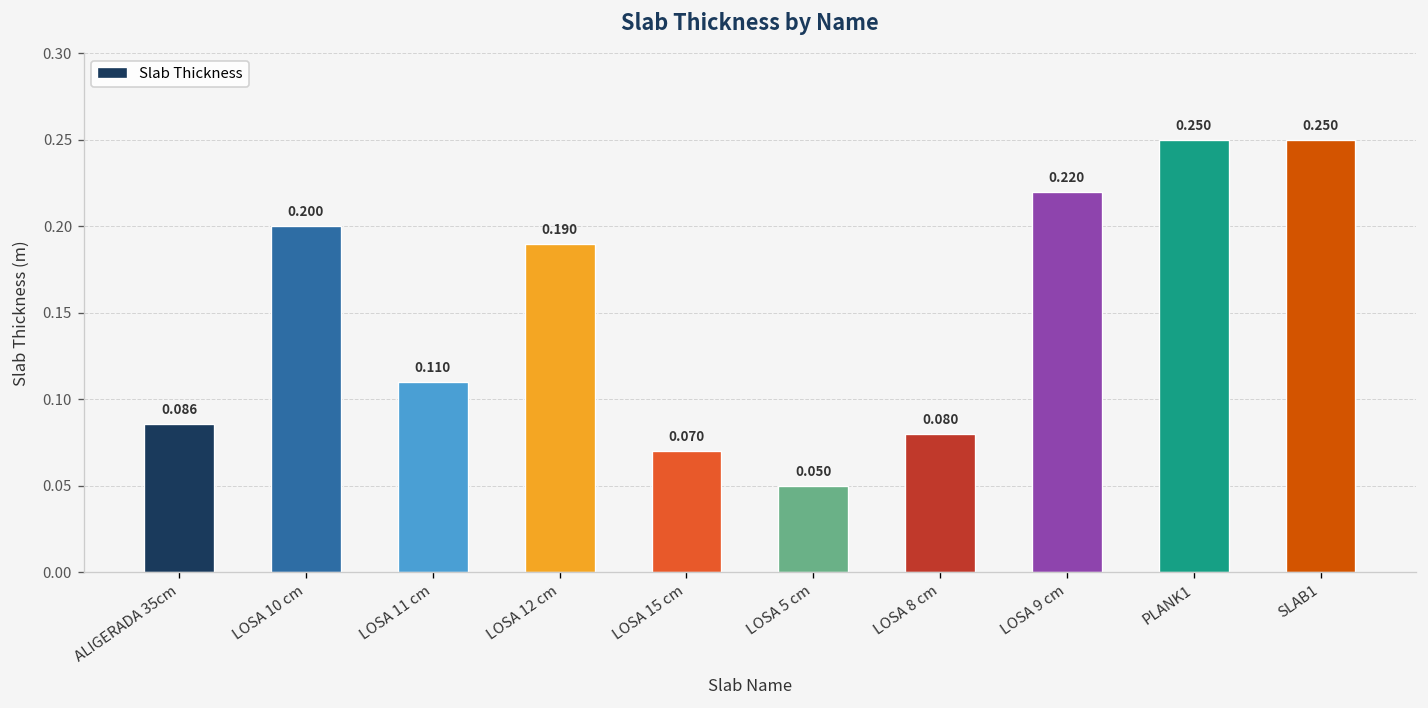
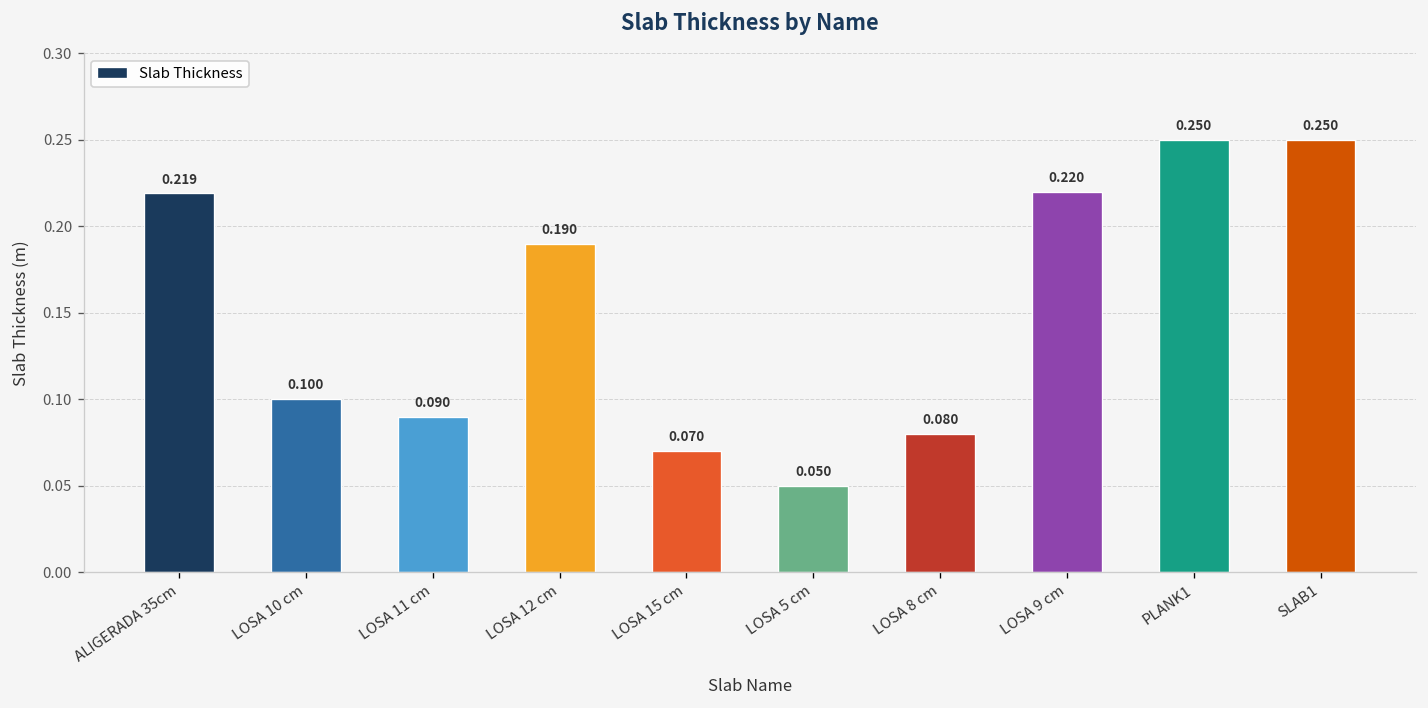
ALIGERADA 35cm: 0.086 -> 0.219
LOSA 10 cm: 0.200 -> 0.100
LOSA 11 cm: 0.110 -> 0.090
